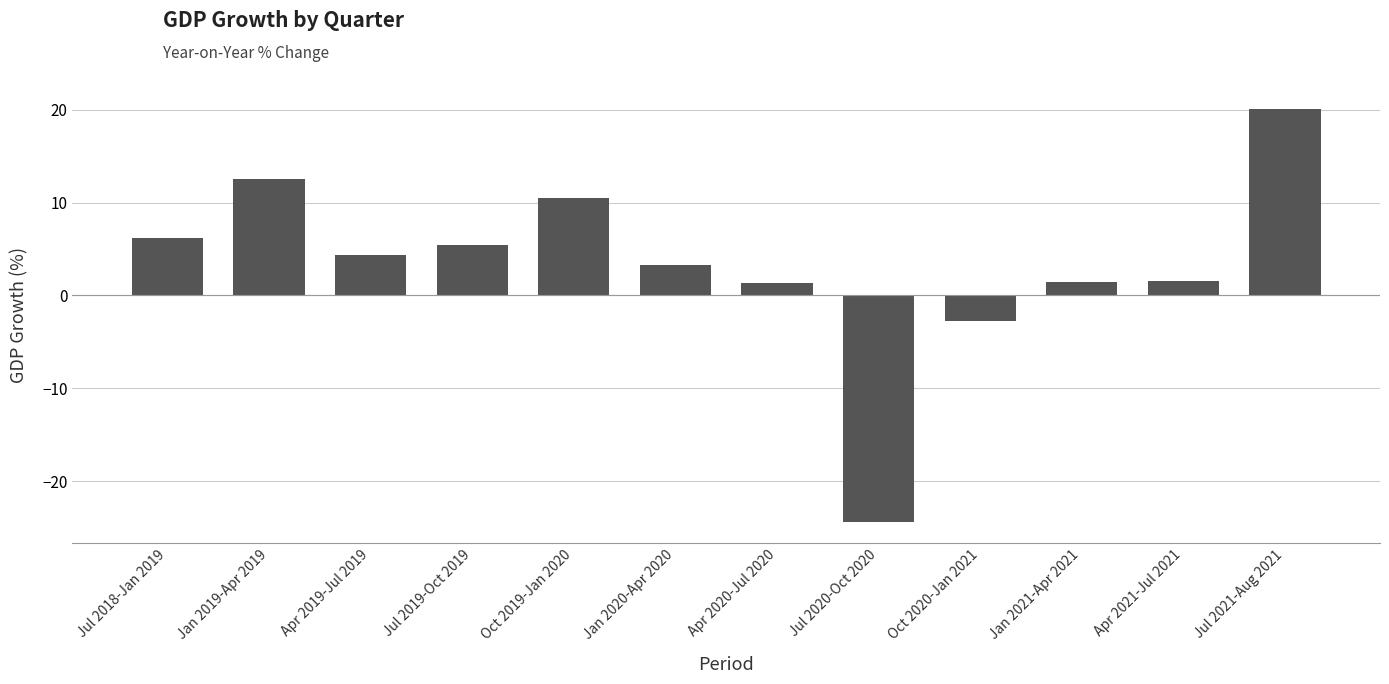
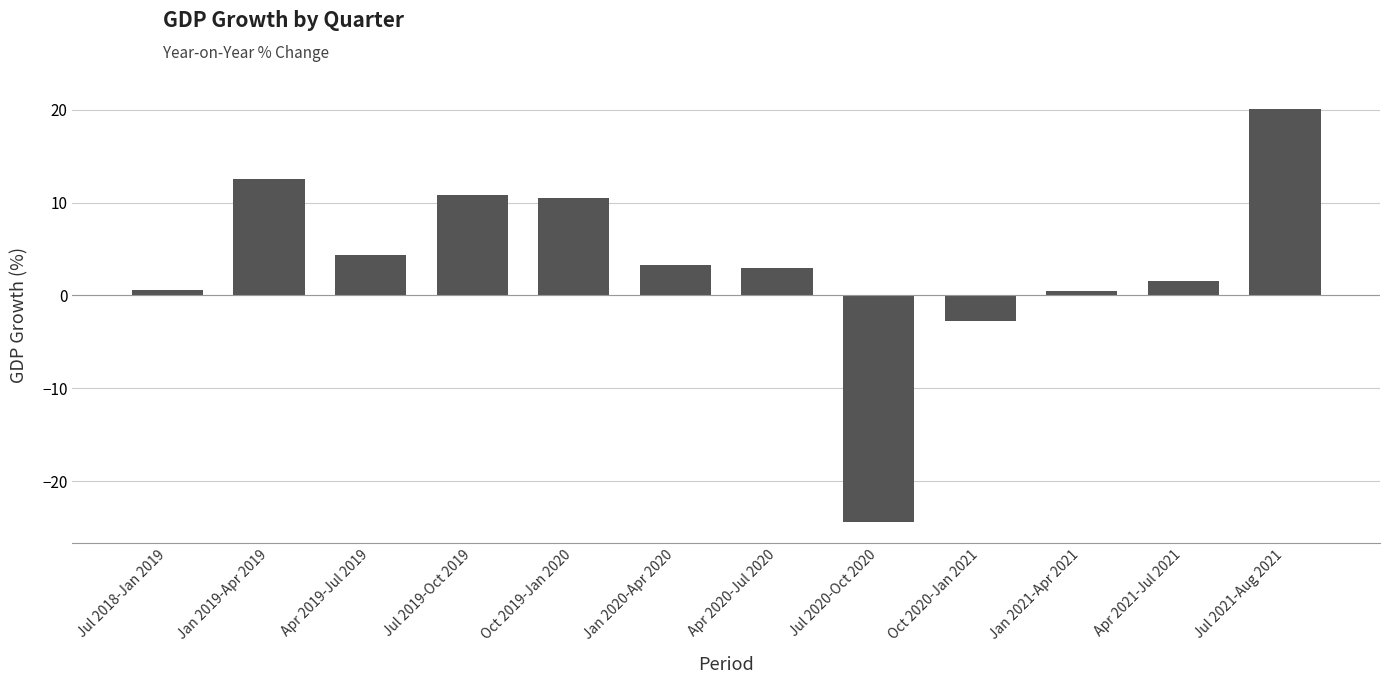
Jul 2018-Jan 2019: 6 -> 1
Jul 2019-Oct 2019: 5 -> 11
Apr 2020-Jul 2020: 1 -> 3
Jan 2021-Apr 2021: 2 -> 1
